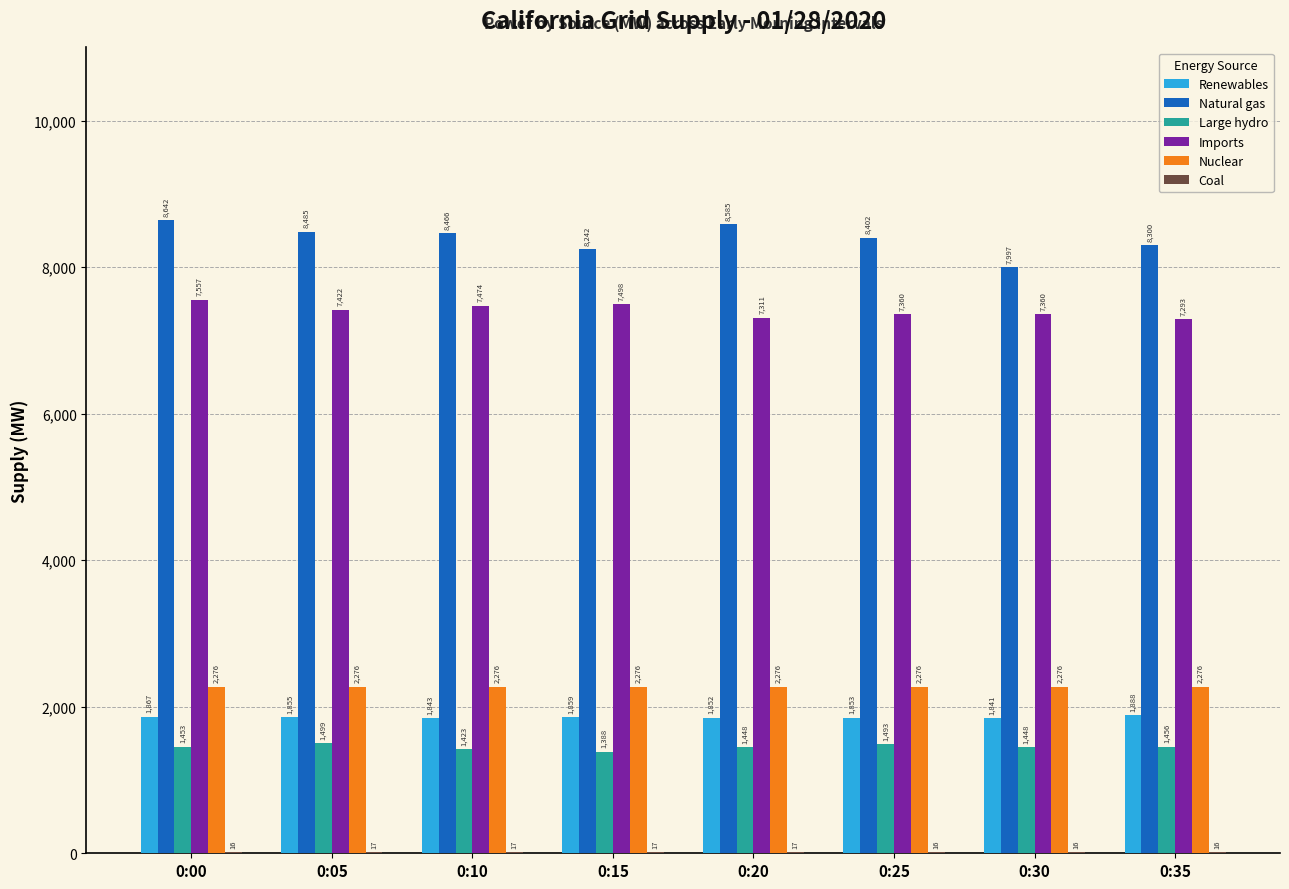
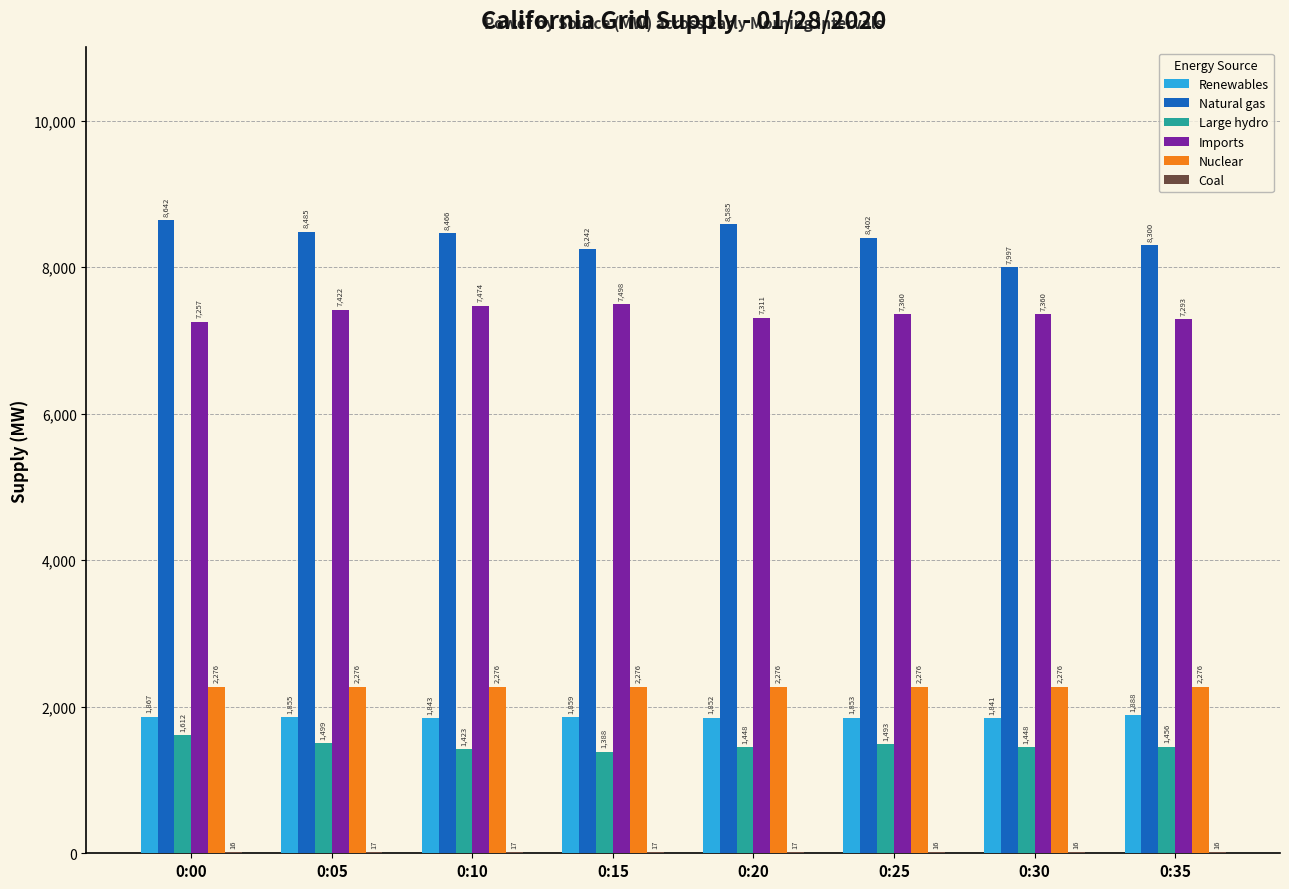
Large hydro, 0:00: 1,453 -> 1,612
Imports, 0:00: 7,557 -> 7,257
